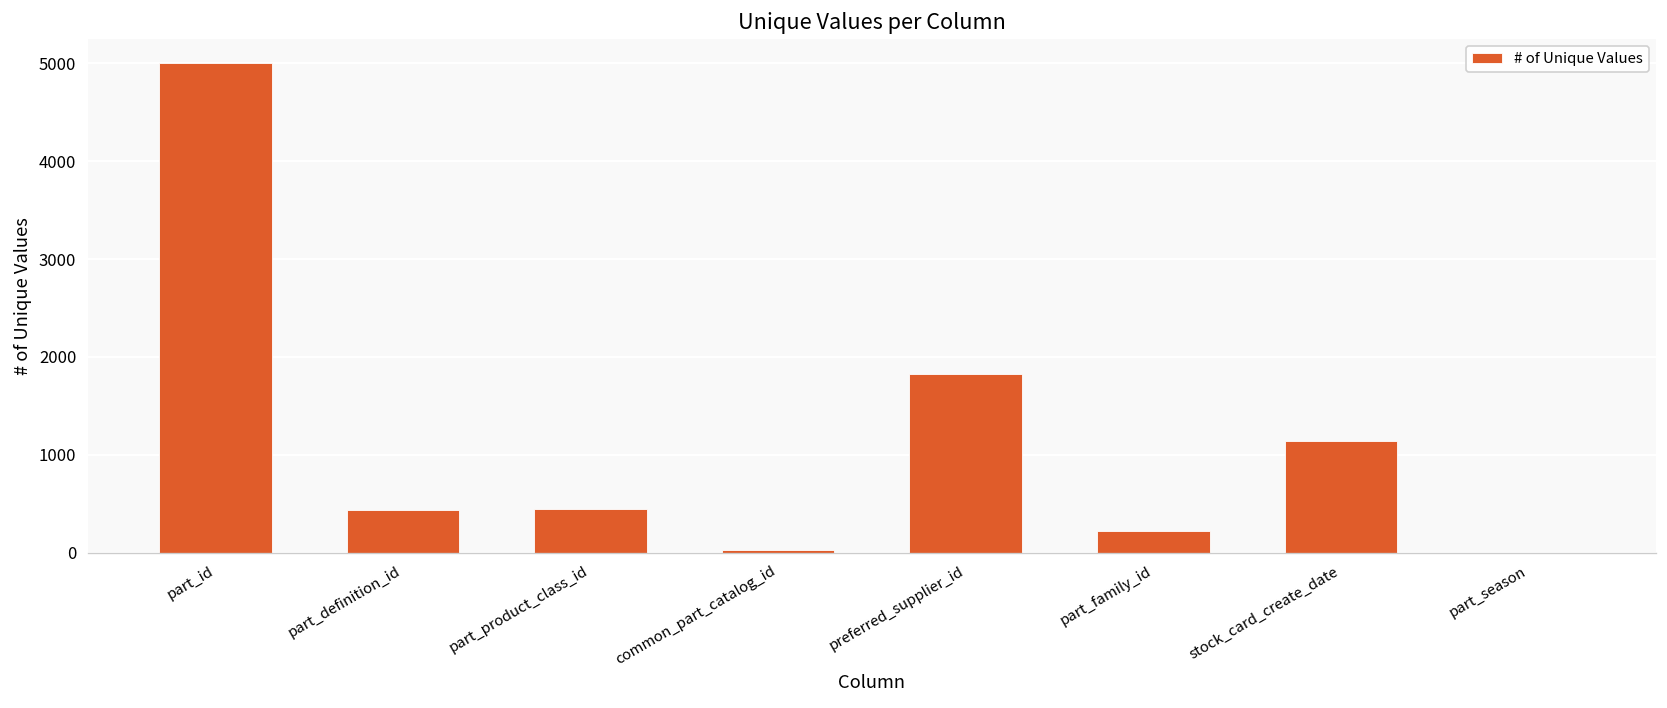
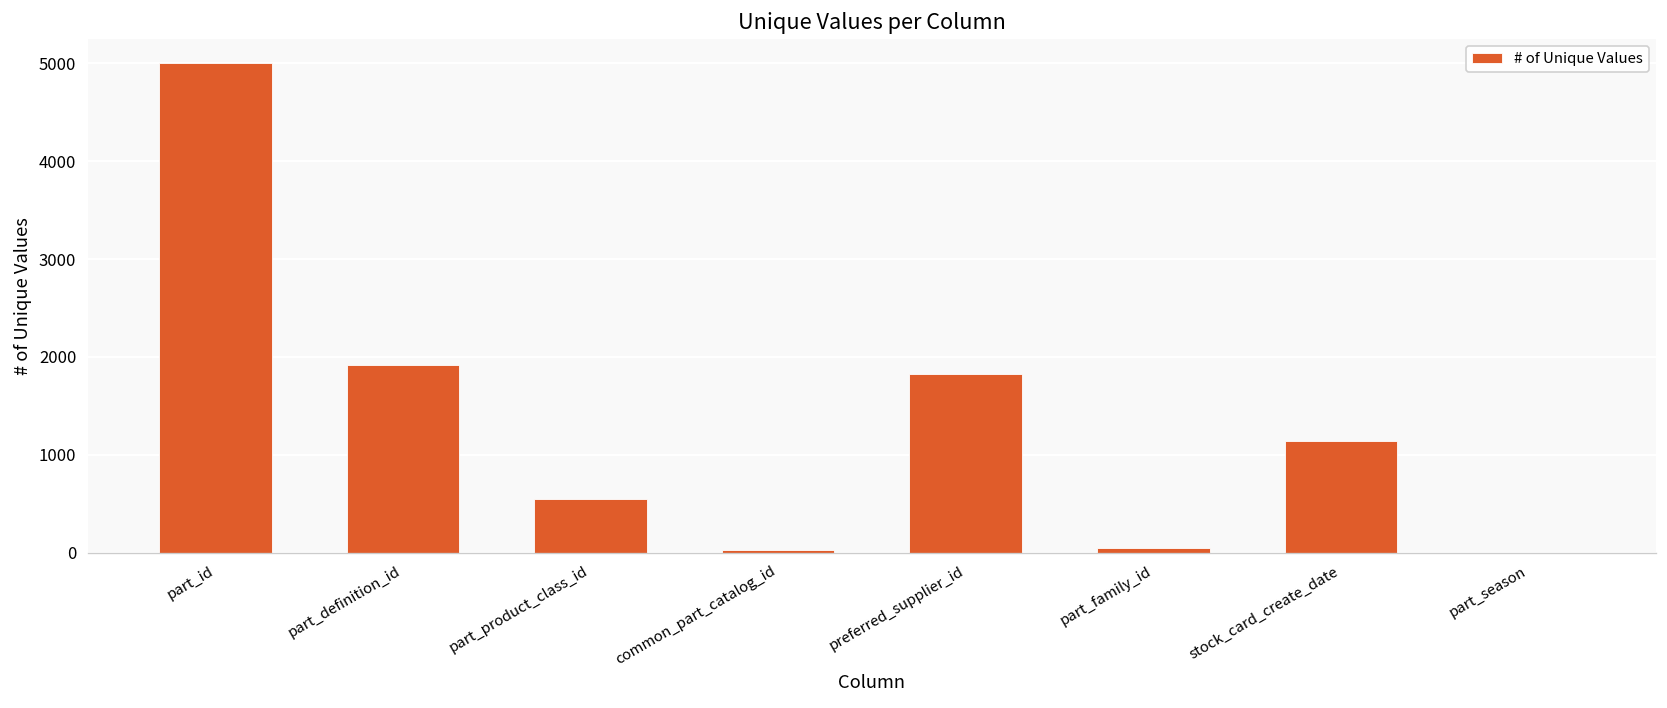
part_definition_id: 400 -> 1900
part_product_class_id: 400 -> 500
part_family_id: 200 -> 100
